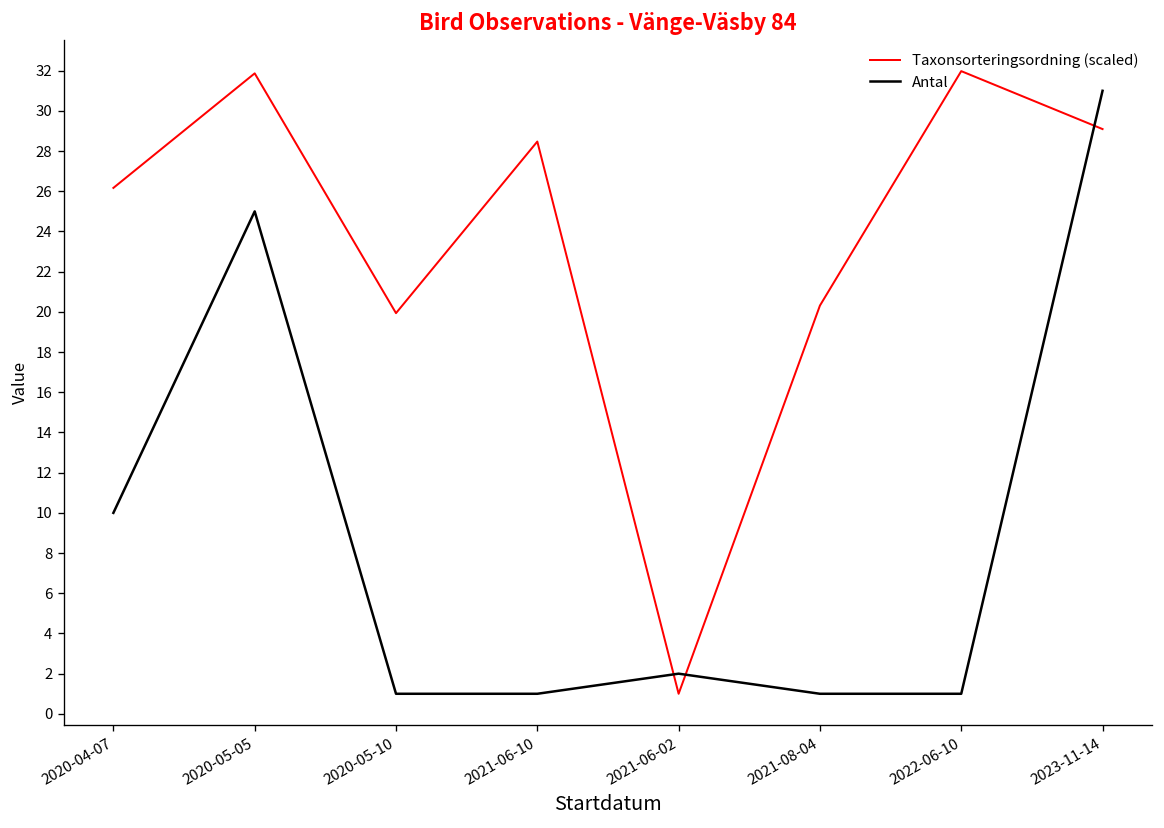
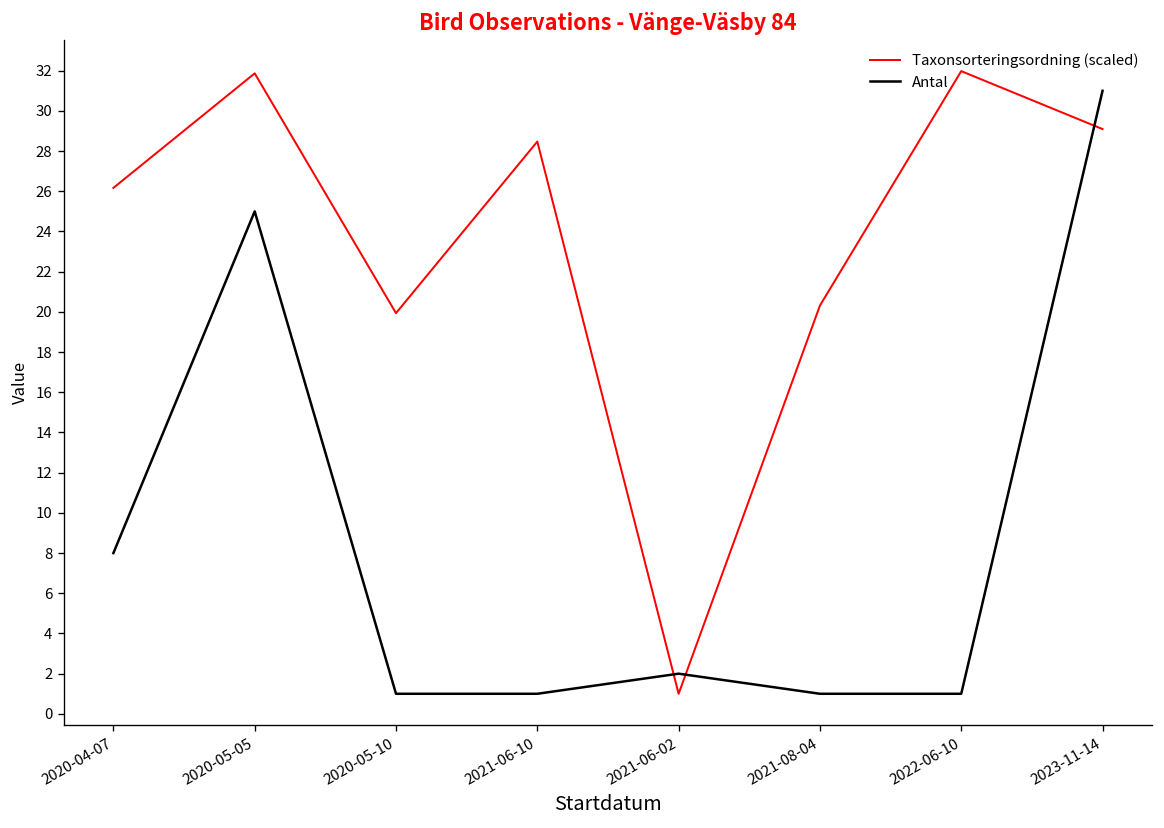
Antal, 2020-04-07: 10 -> 8
